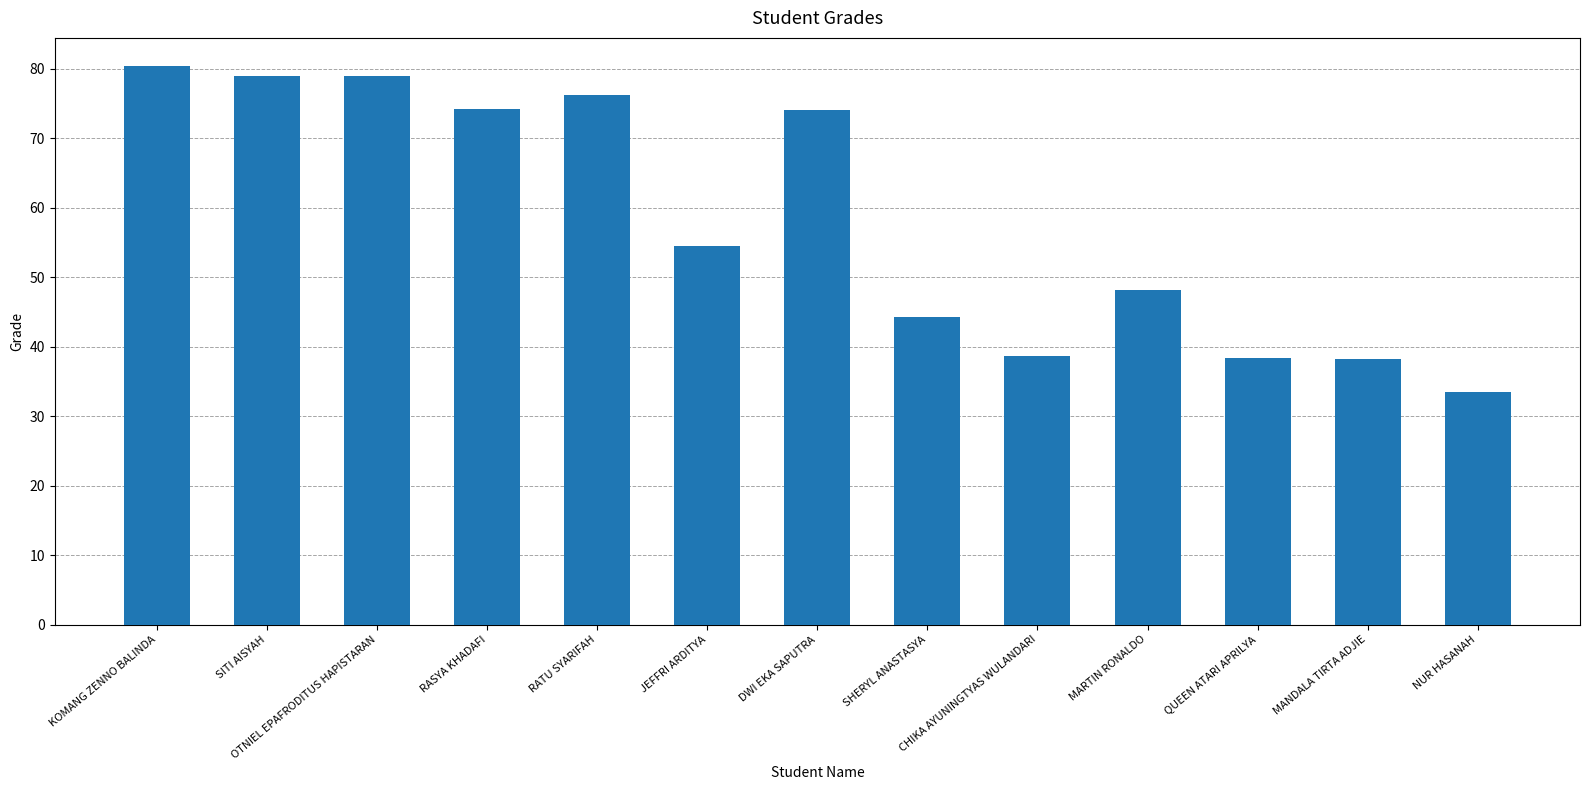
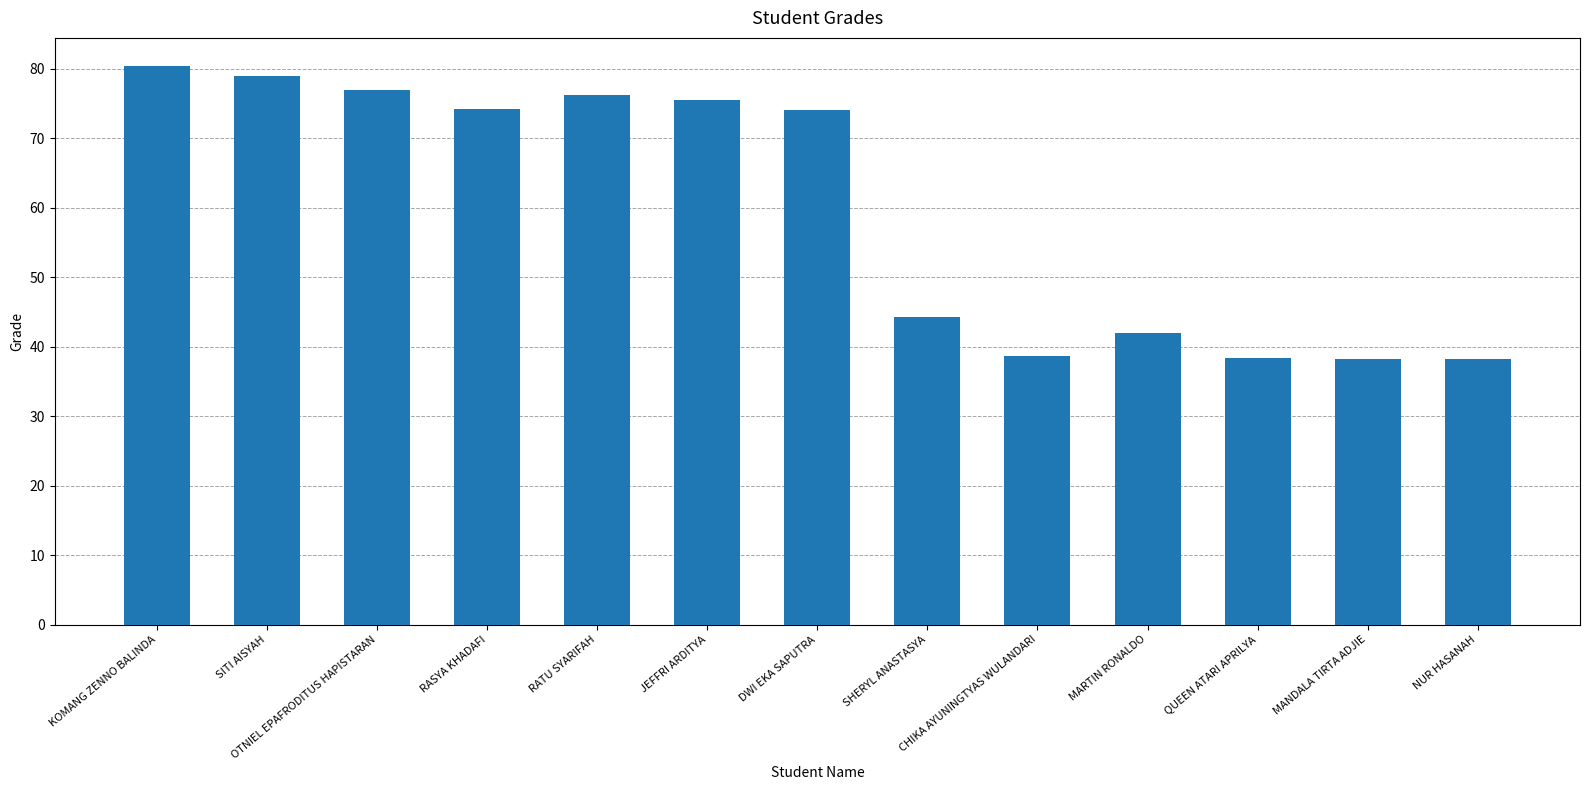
OTNIEL EPAFRODITUS HAPISTARAN: 79 -> 77
JEFFRI ARDITYA: 55 -> 76
MARTIN RONALDO: 48 -> 42
NUR HASANAH: 33 -> 38
